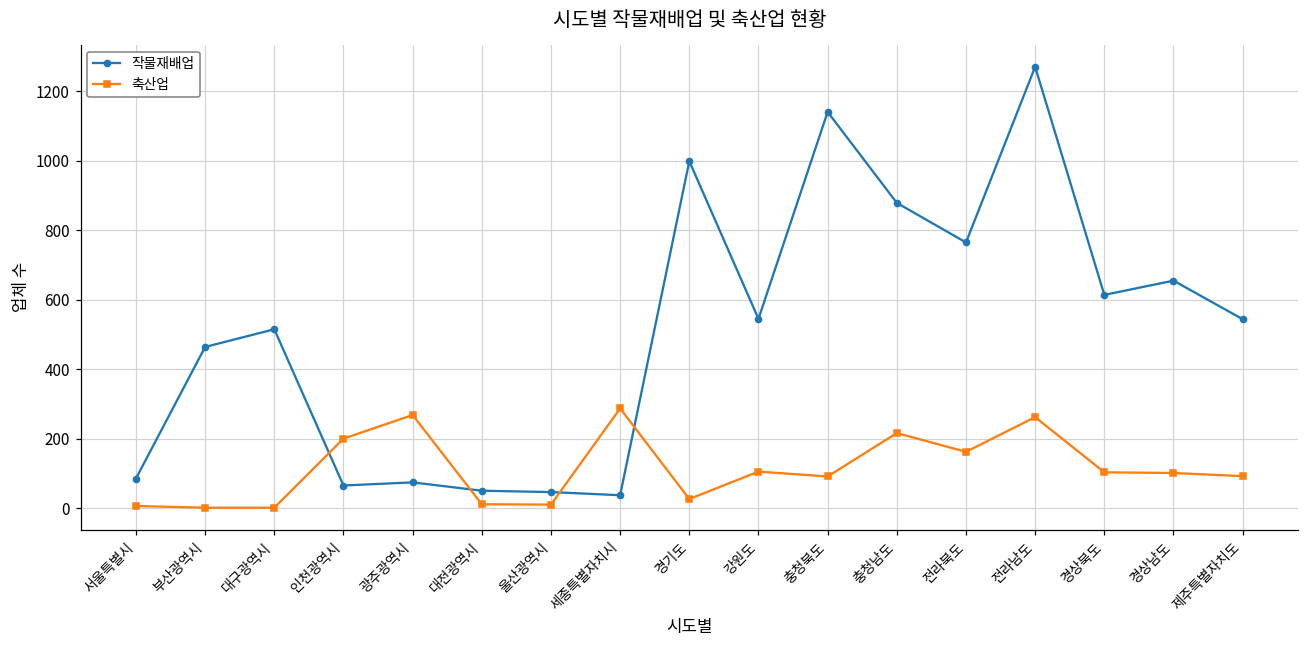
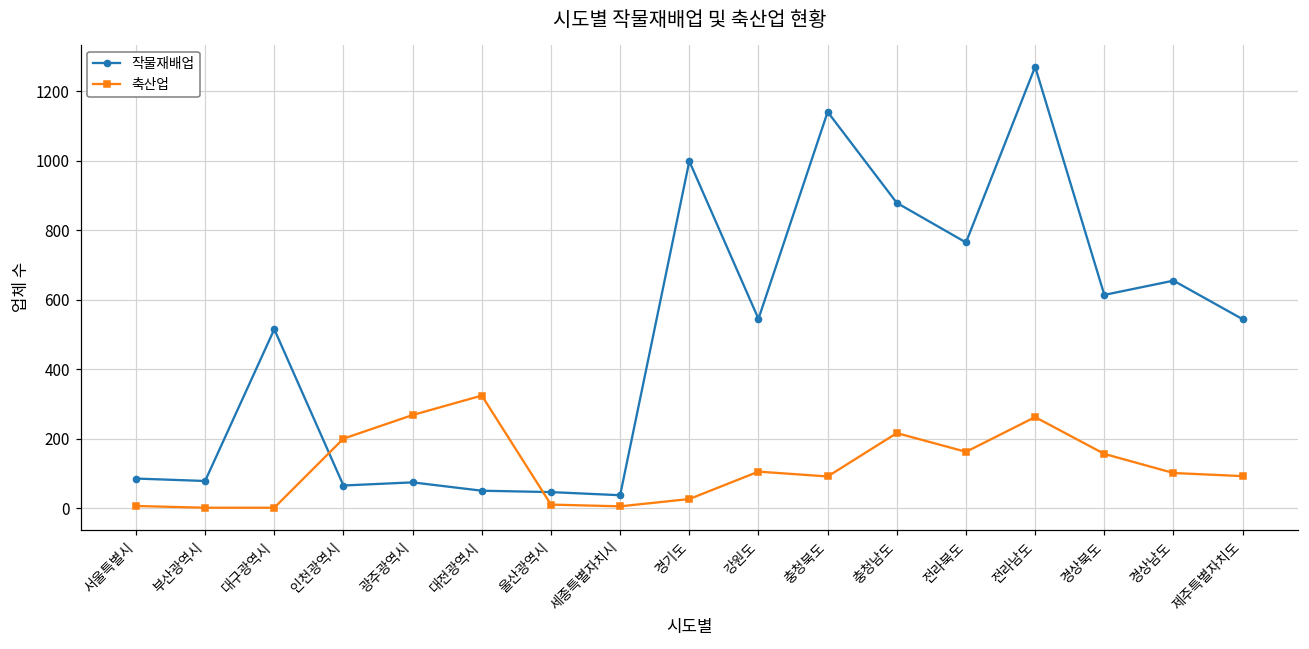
작물재배업, 부산광역시: 460 -> 80
축산업, 대전광역시: 10 -> 320
축산업, 세종특별자치시: 290 -> 10
축산업, 경상북도: 100 -> 160
